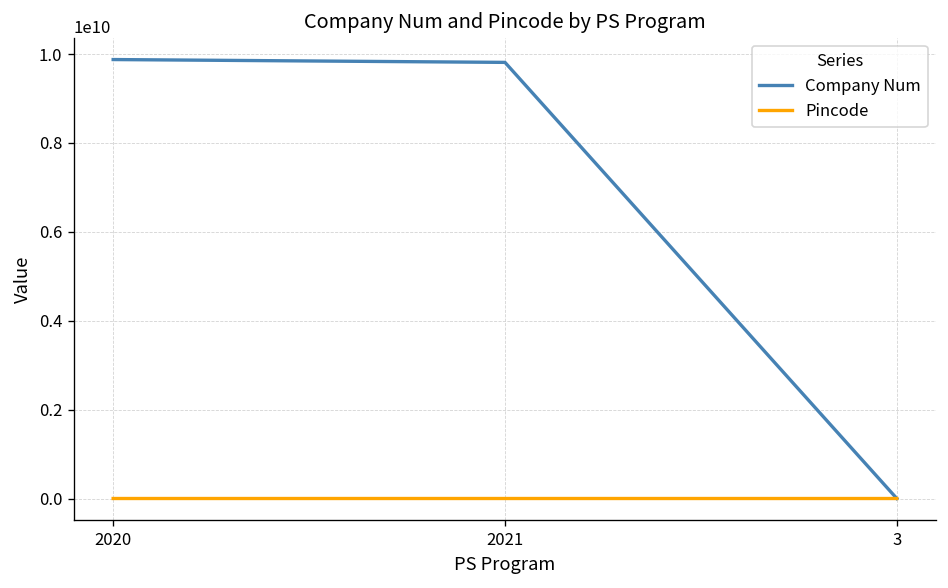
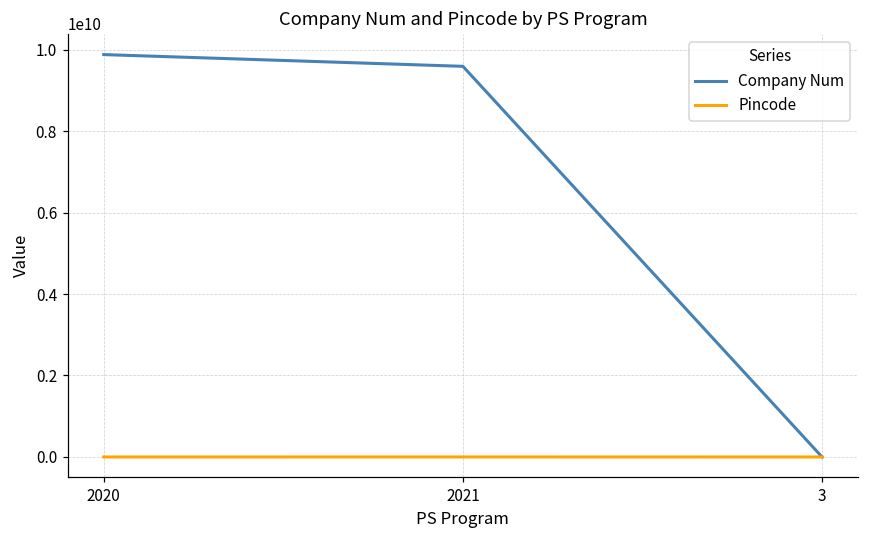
Company Num, 2021: 9800000000 -> 9600000000
